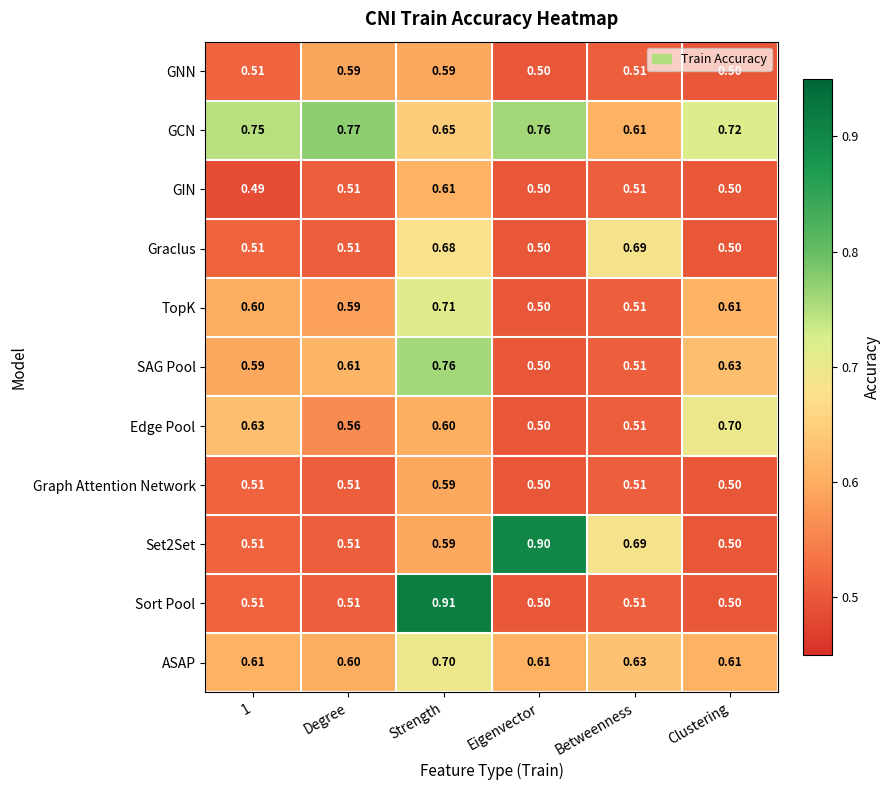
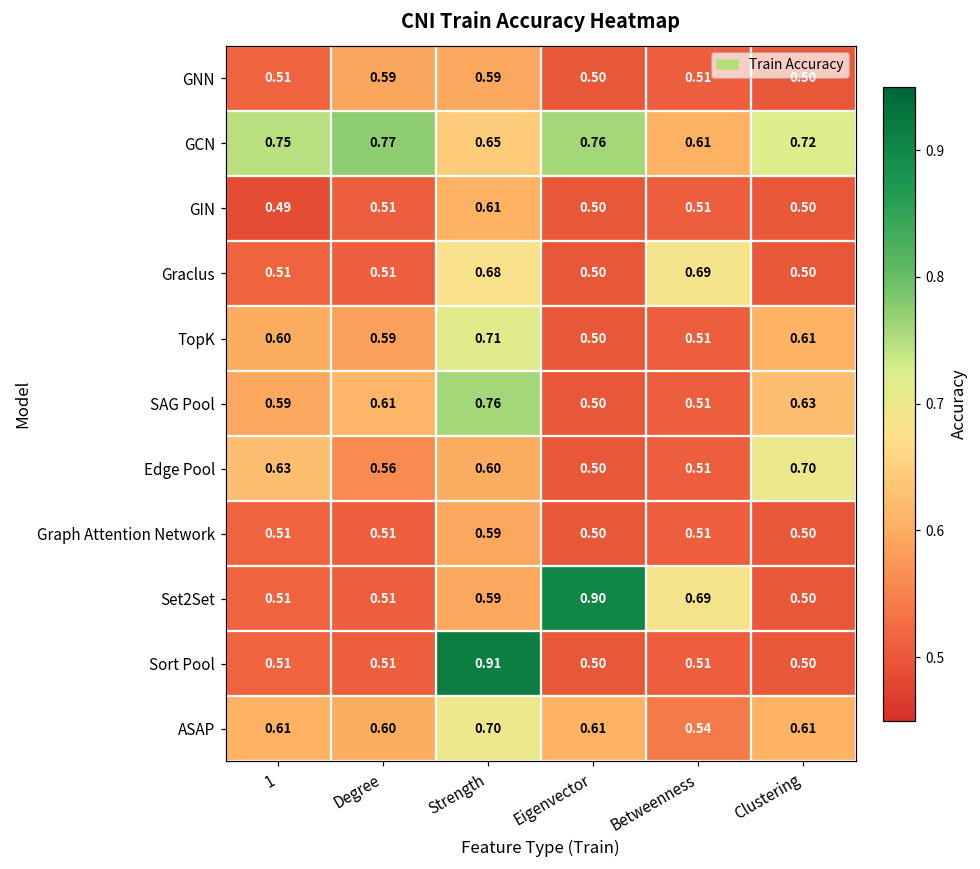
ASAP, Betweenness: 0.63 -> 0.54
